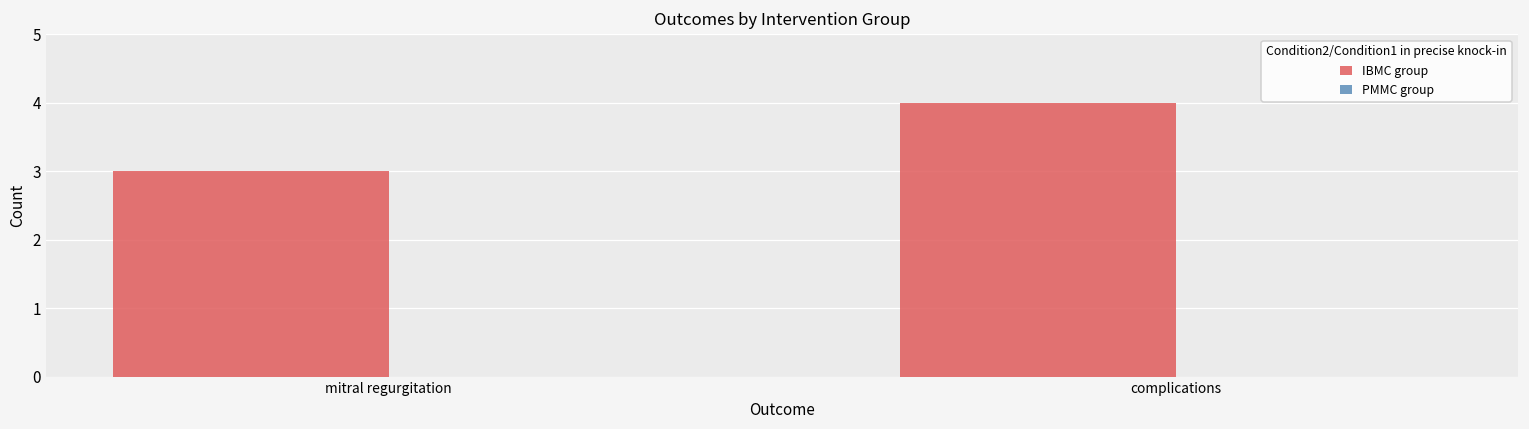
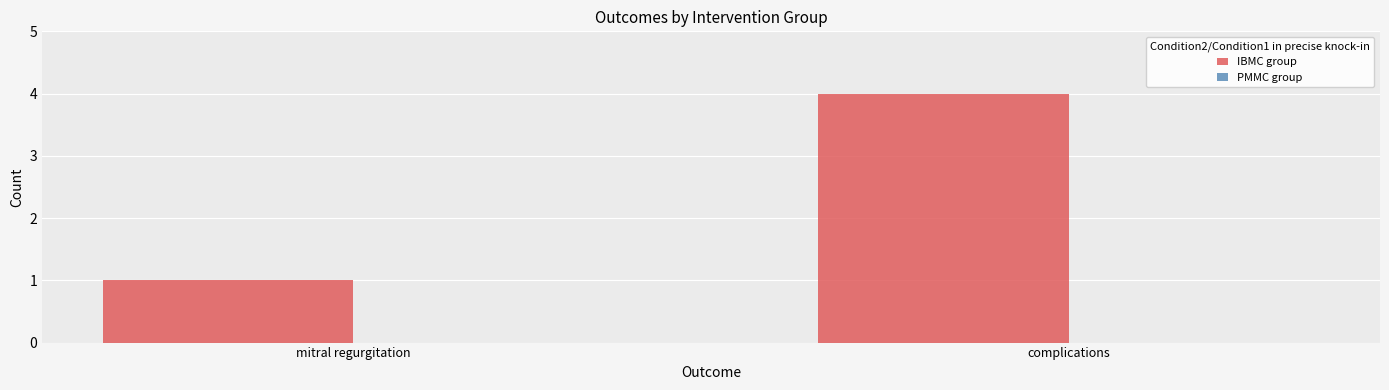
IBMC group, mitral regurgitation: 3 -> 1
